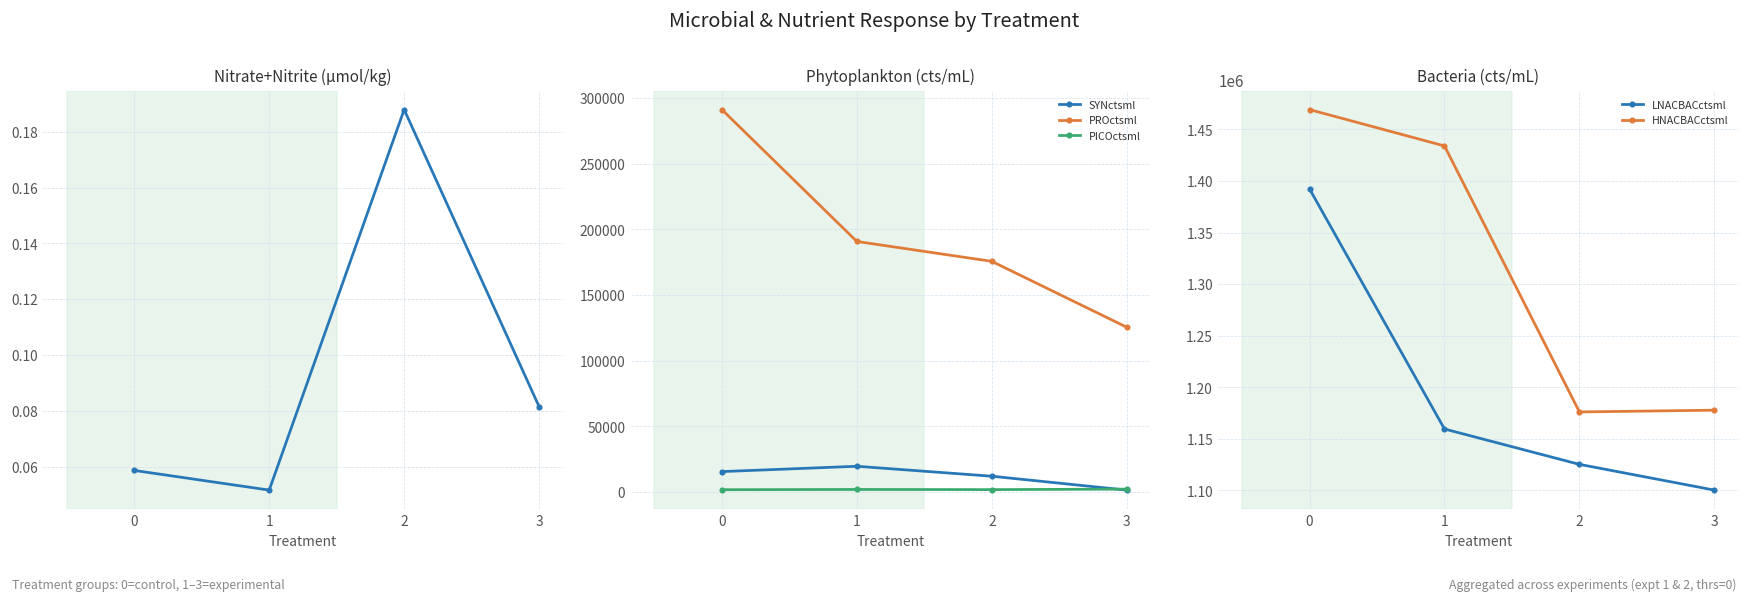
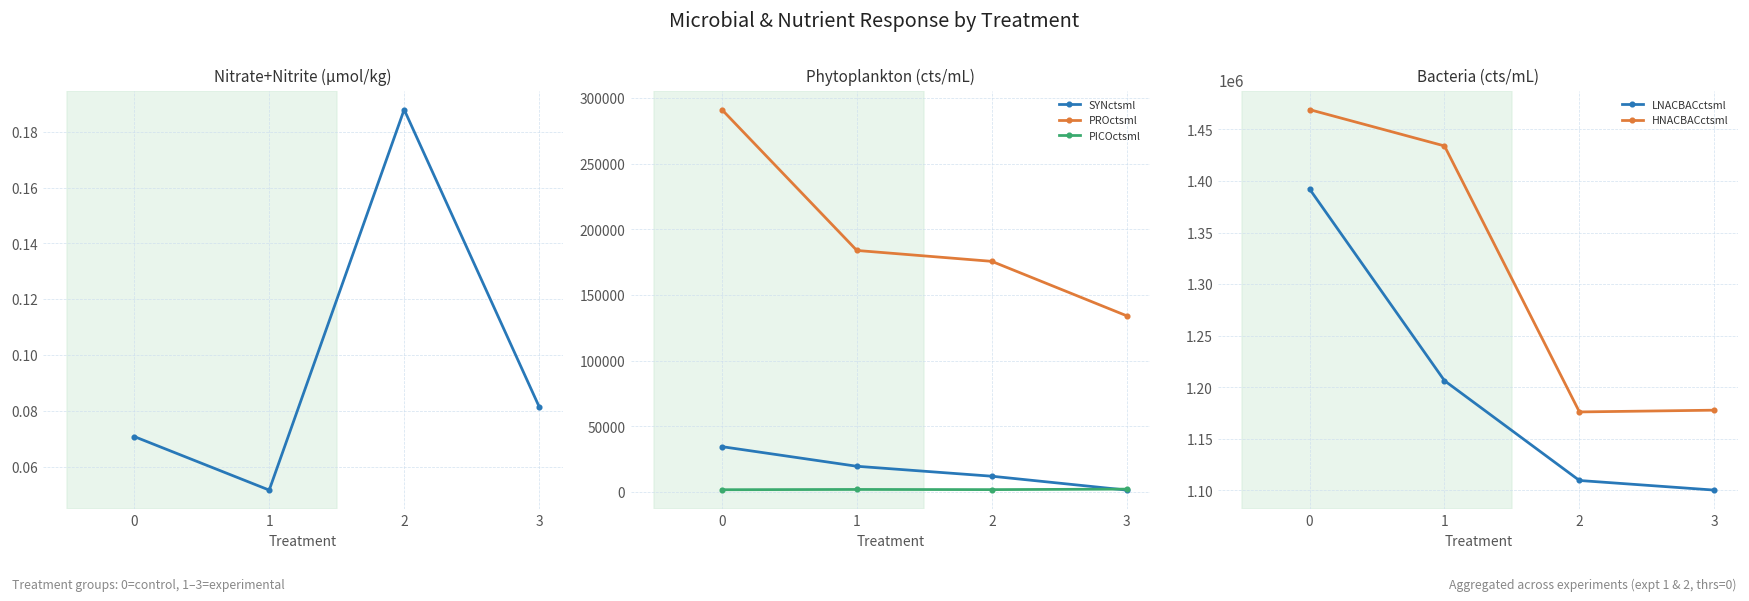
Nitrate+Nitrite (µmol/kg), 0: 0.059 -> 0.071
Phytoplankton (cts/mL), SYNctsml, 0: 16000 -> 35000
Phytoplankton (cts/mL), PROctsml, 1: 191000 -> 184000
Phytoplankton (cts/mL), PROctsml, 3: 125000 -> 134000
Bacteria (cts/mL), LNACBACctsml, 1: 1160000 -> 1210000
Bacteria (cts/mL), LNACBACctsml, 2: 1130000 -> 1110000
